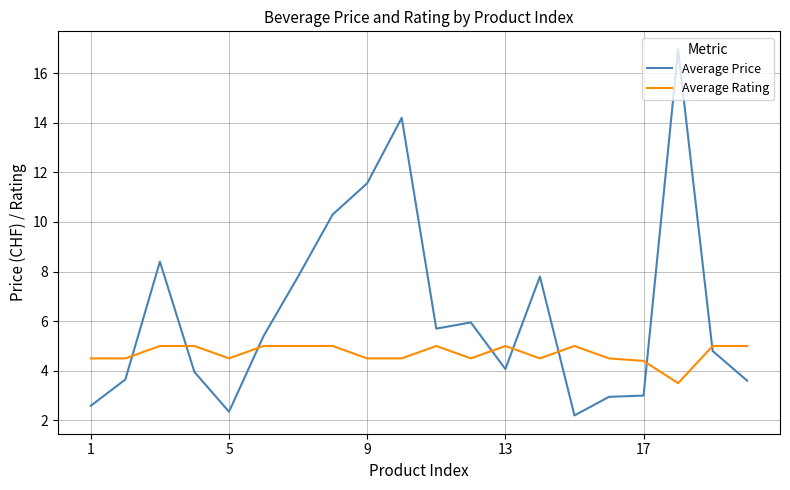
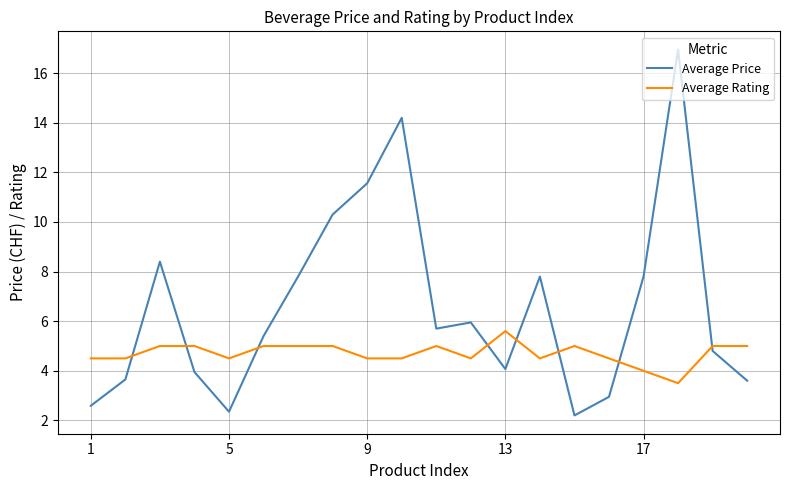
Average Rating, 13: 5.0 -> 5.6
Average Price, 17: 3.0 -> 7.8
Average Rating, 17: 4.4 -> 4.0
